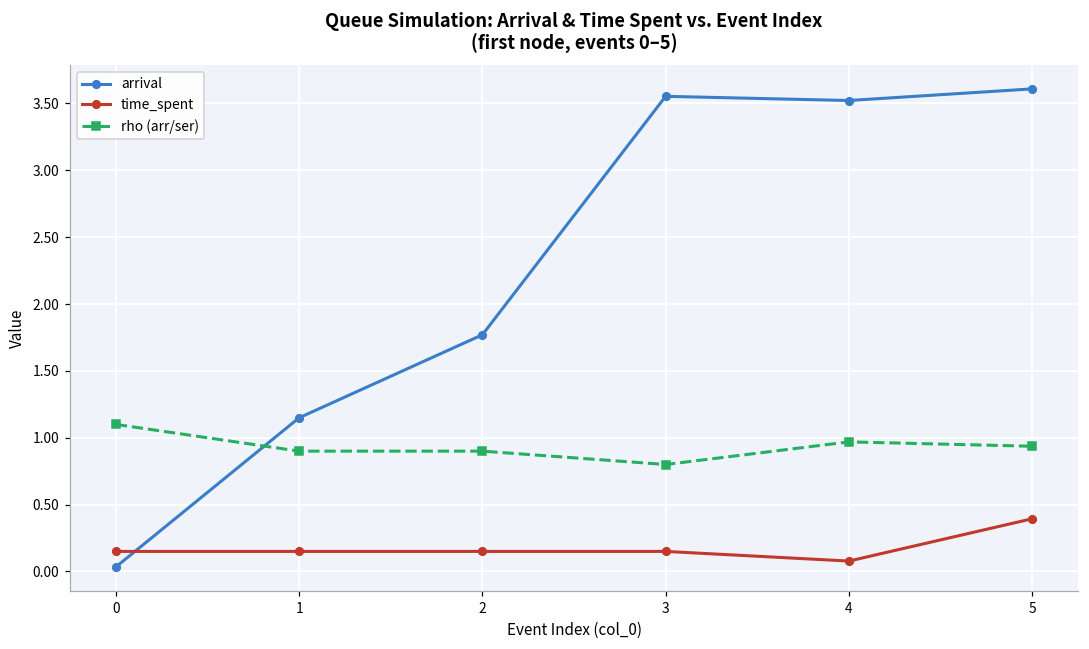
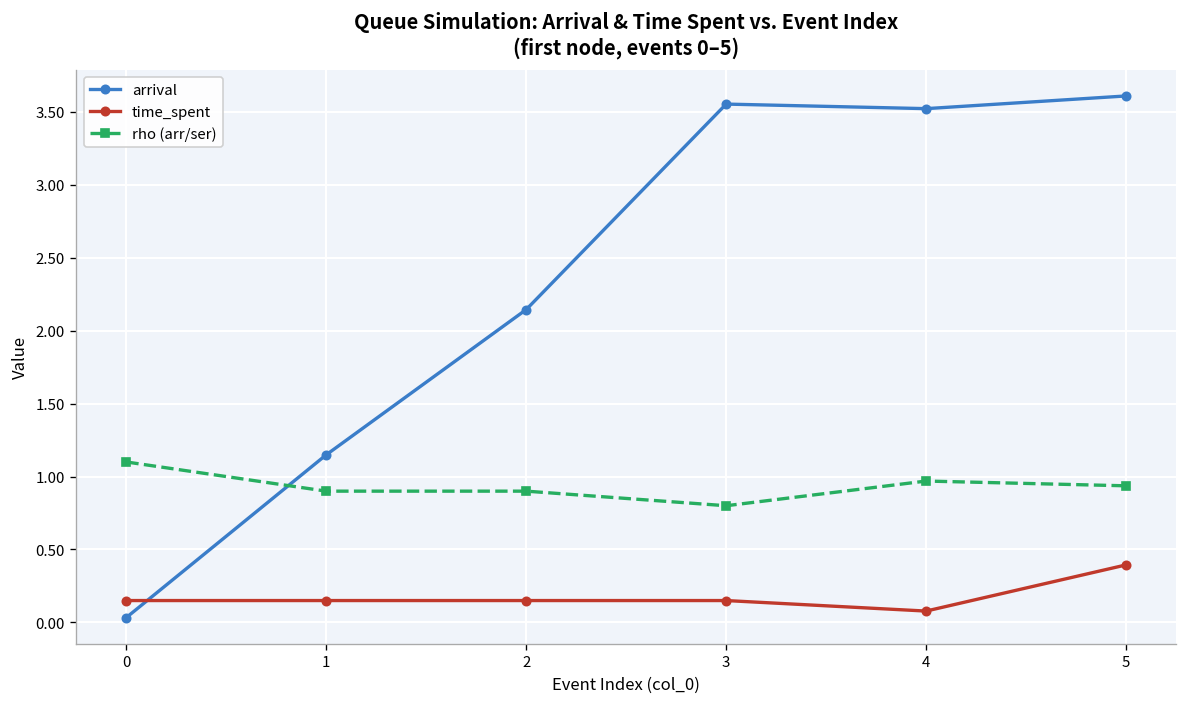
arrival, 2: 1.77 -> 2.14
